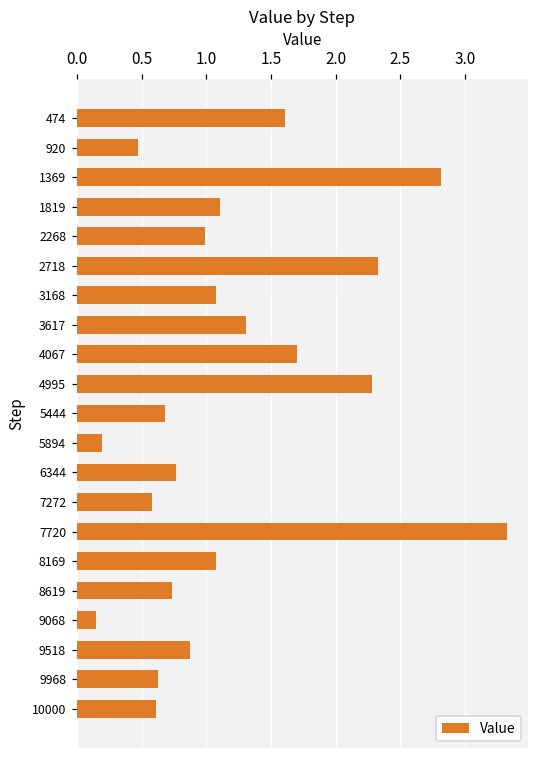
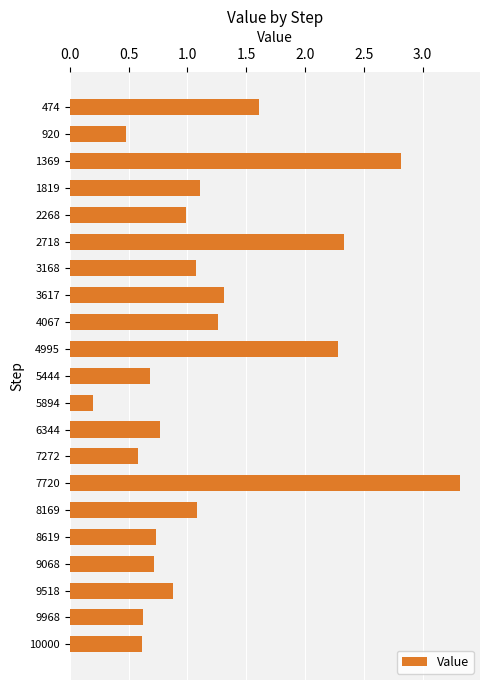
4067: 1.70 -> 1.26
9068: 0.15 -> 0.71
